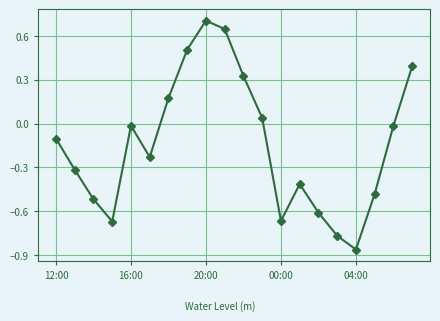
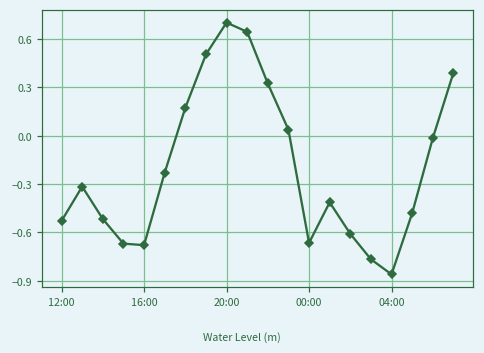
12:00: -0.10 -> -0.53
16:00: -0.02 -> -0.68
